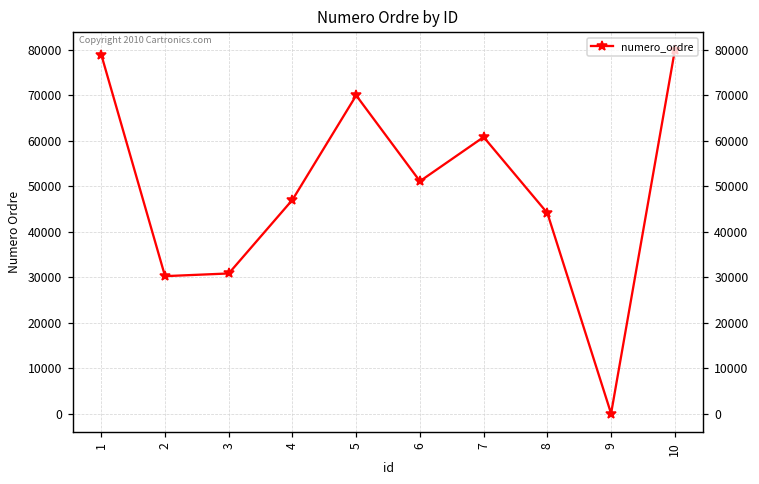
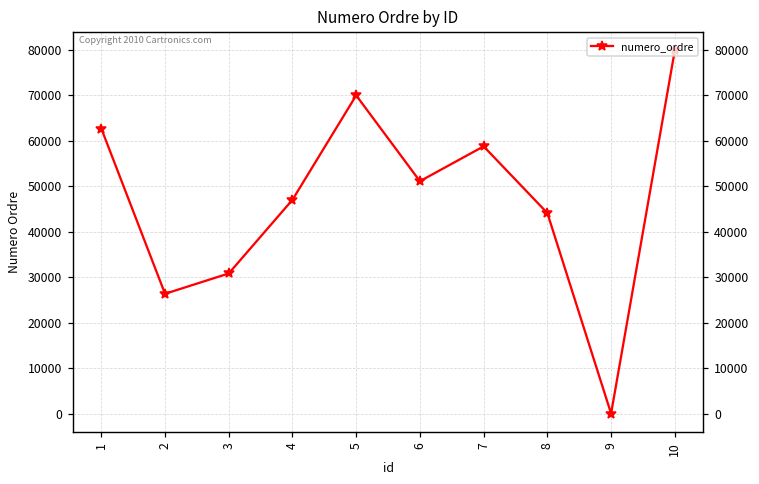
1: 79000 -> 63000
2: 30000 -> 26000
7: 61000 -> 59000
